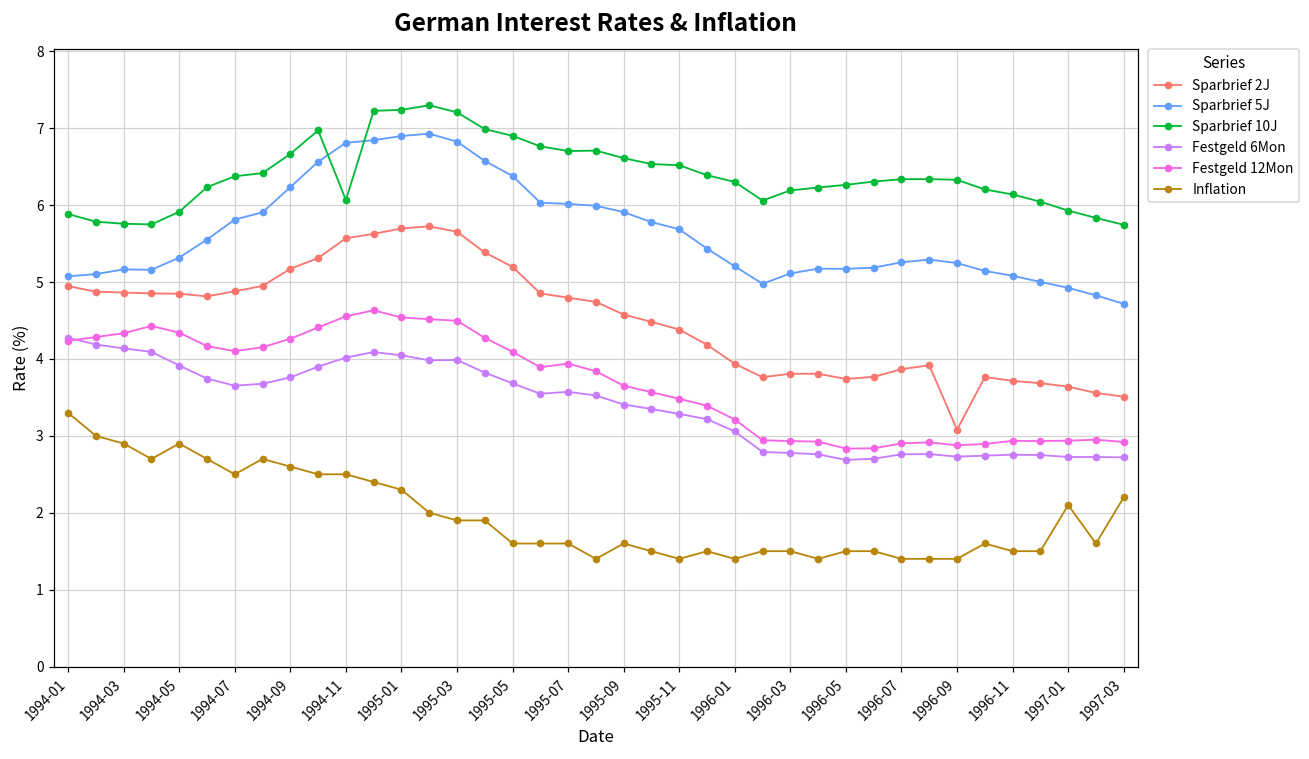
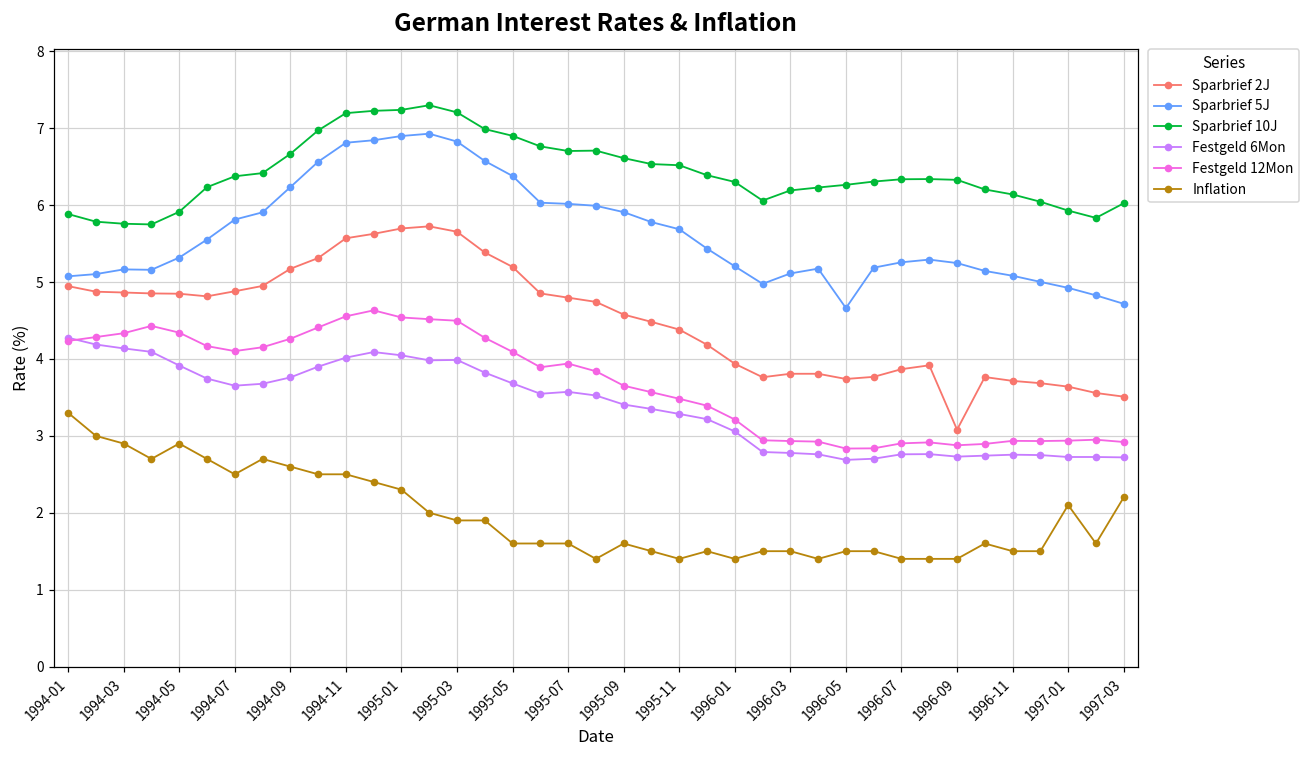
Sparbrief 10J, 1994-11: 6.1 -> 7.2
Sparbrief 5J, 1996-05: 5.2 -> 4.7
Sparbrief 10J, 1997-03: 5.7 -> 6.0
